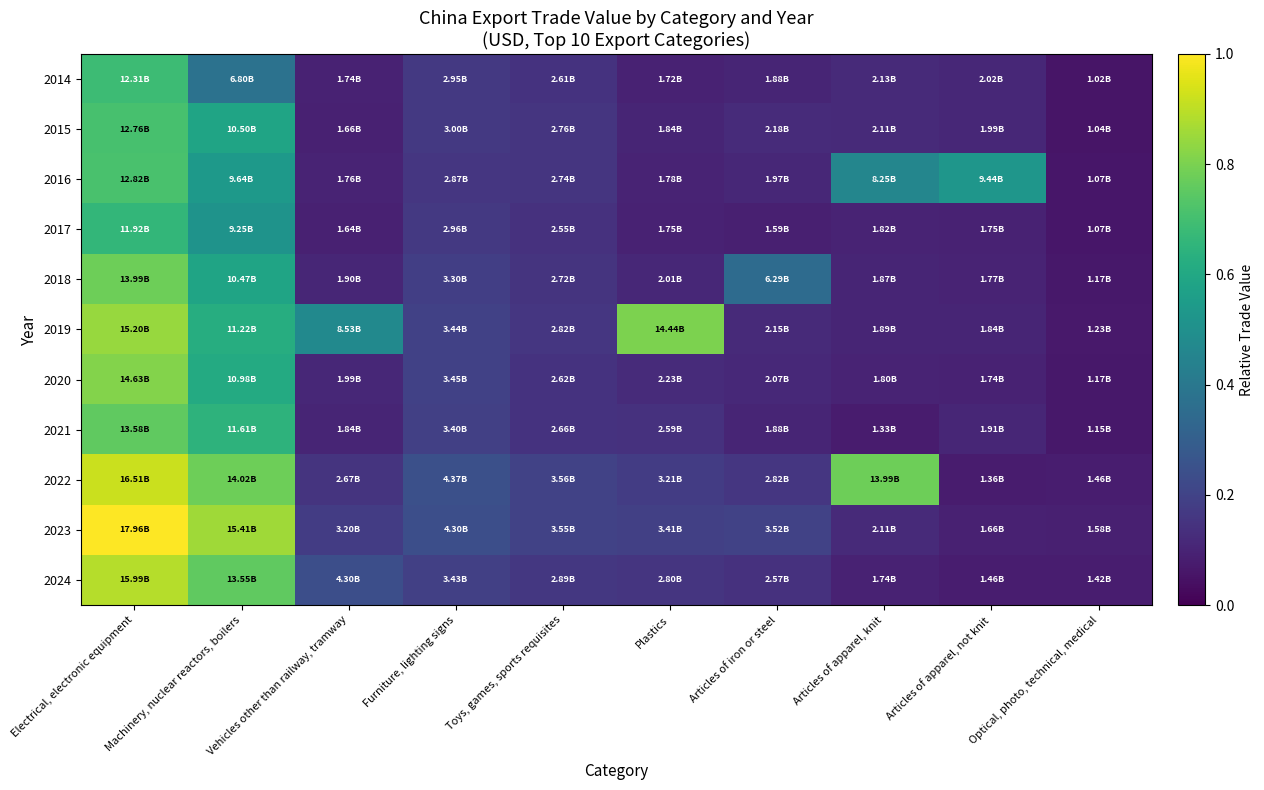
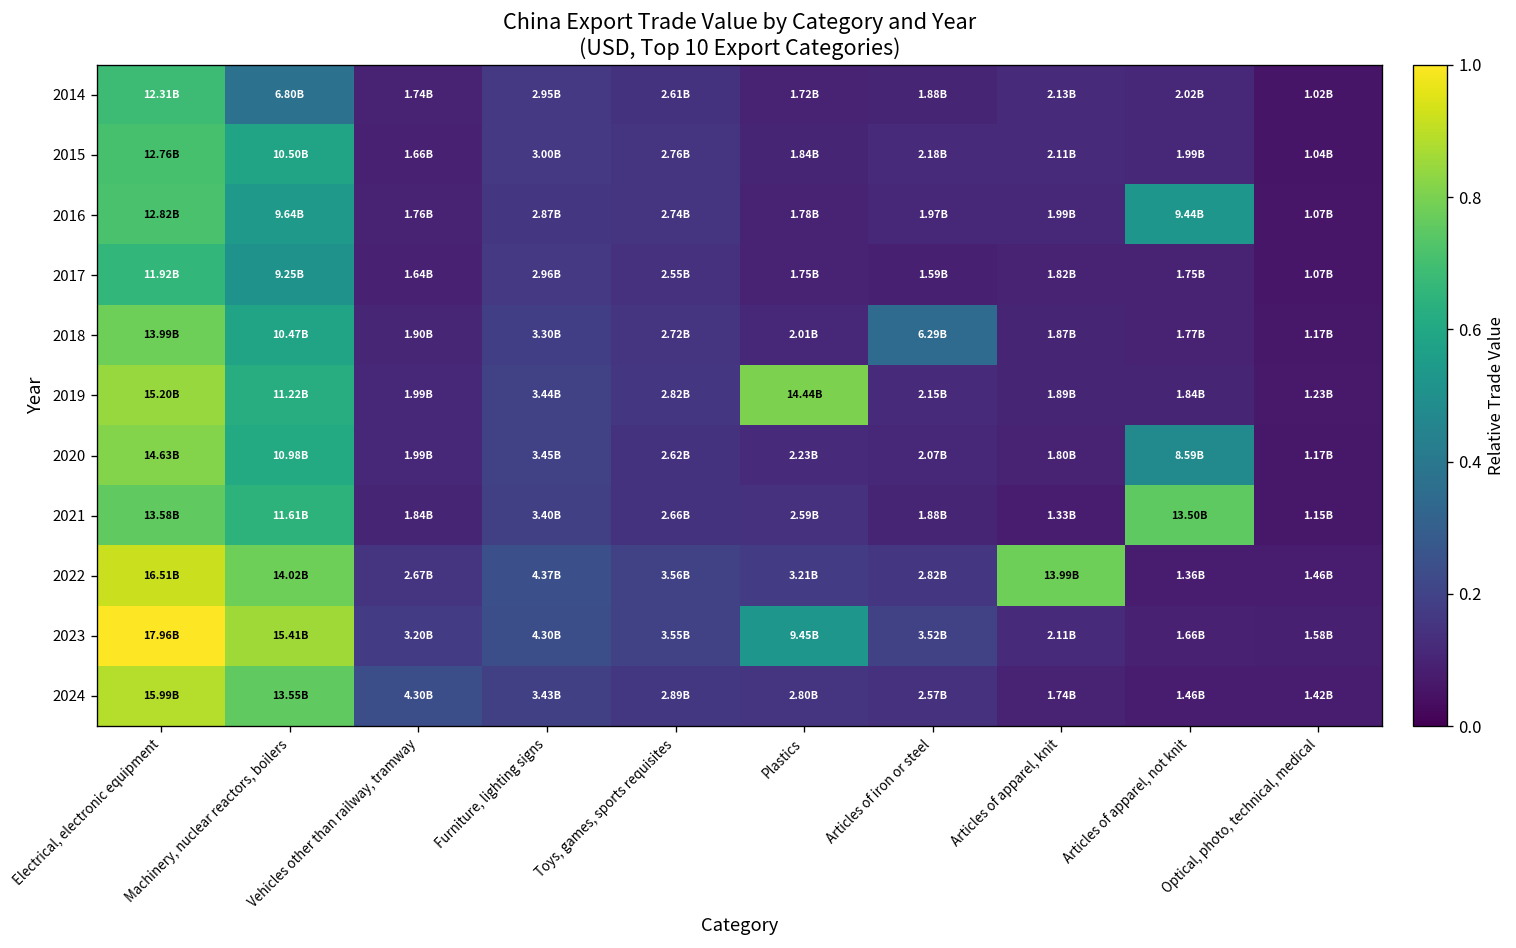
2016, Articles of apparel, knit: 8.25B -> 1.99B
2019, Vehicles other than railway, tramway: 8.53B -> 1.99B
2020, Articles of apparel, not knit: 1.74B -> 8.59B
2021, Articles of apparel, not knit: 1.91B -> 13.50B
2023, Plastics: 3.41B -> 9.45B
